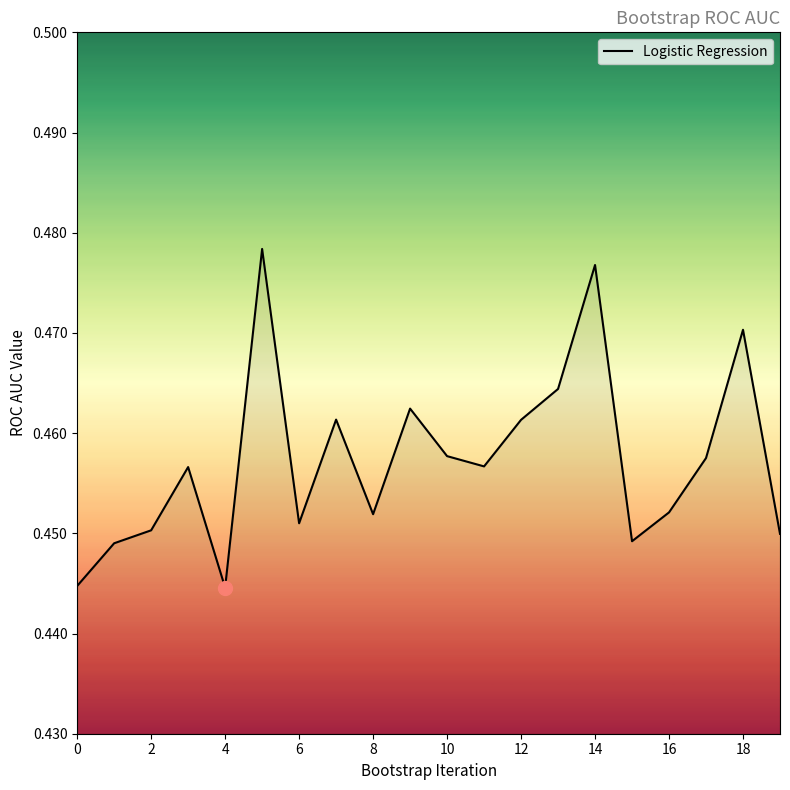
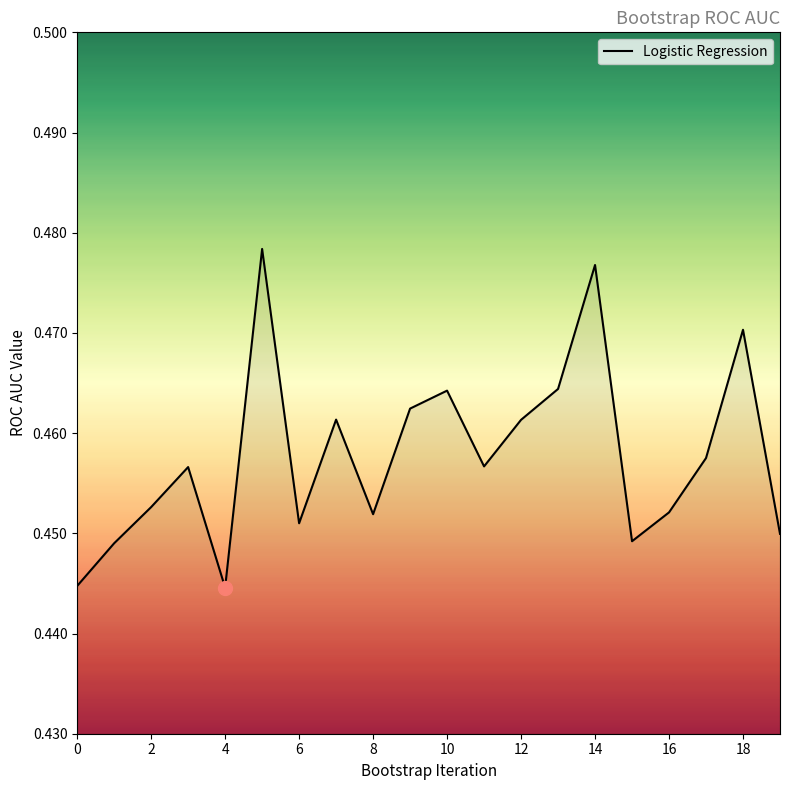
Logistic Regression, 2: 0.4503 -> 0.4526
Logistic Regression, 10: 0.4577 -> 0.4642
